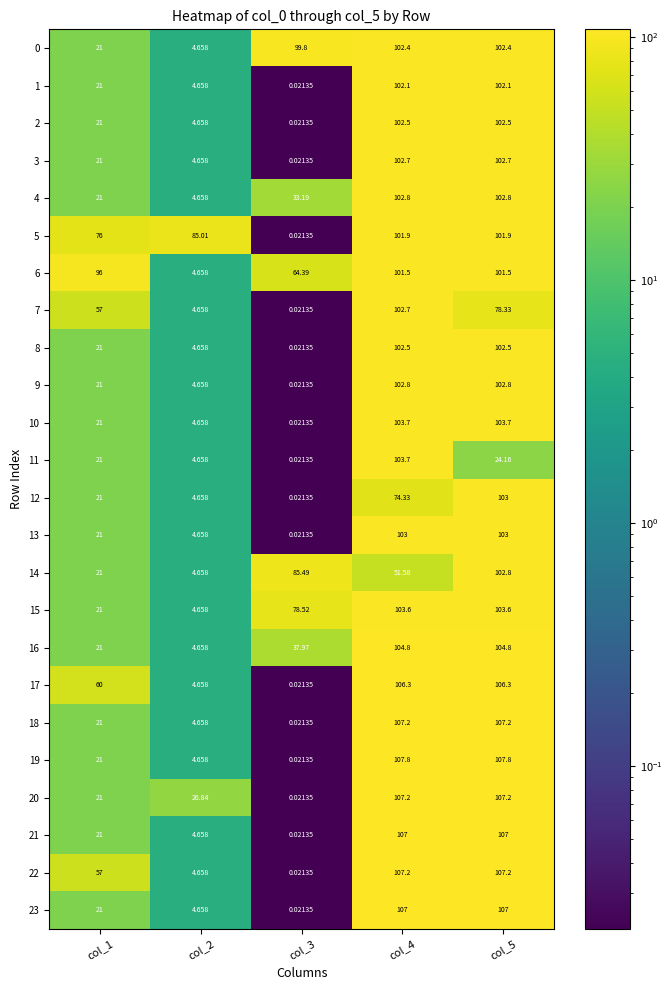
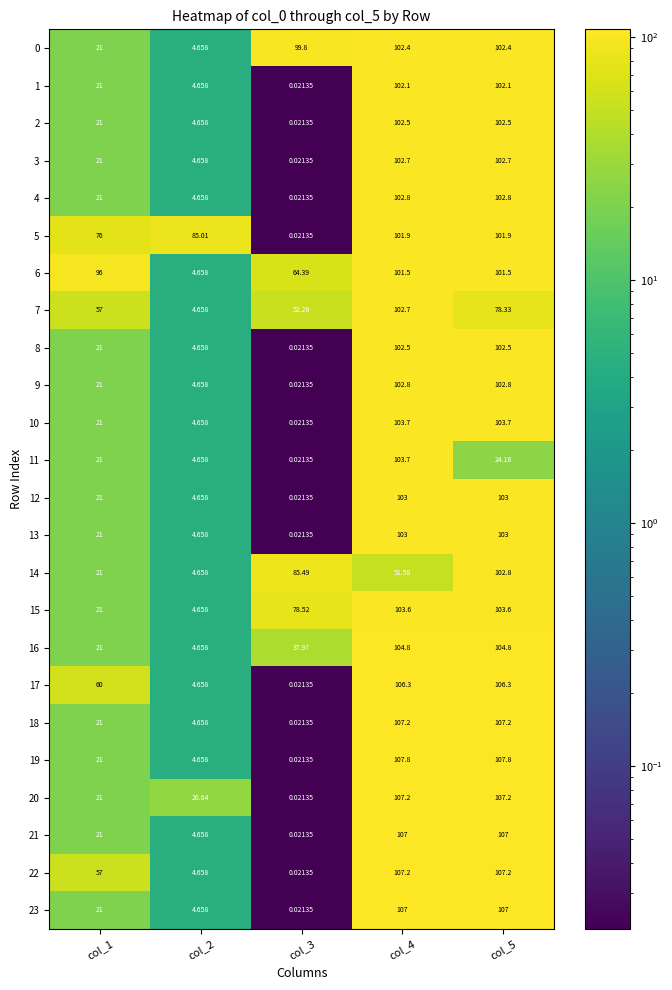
4, col_3: 33.19 -> 0.02135
7, col_3: 0.02135 -> 52.26
12, col_4: 74.33 -> 103
